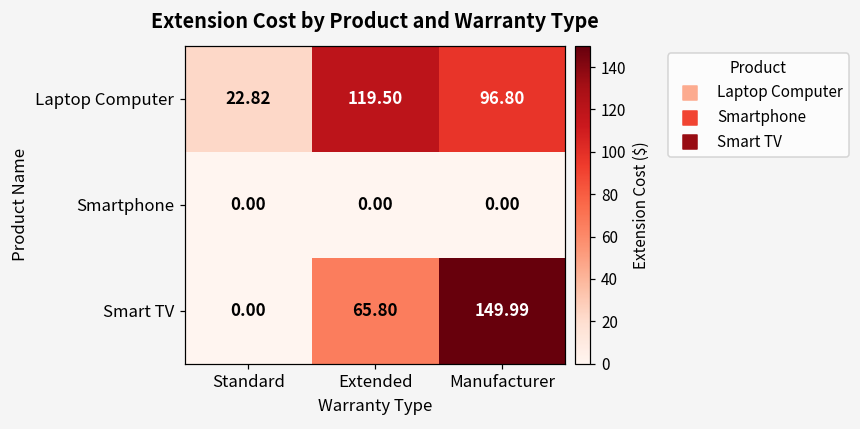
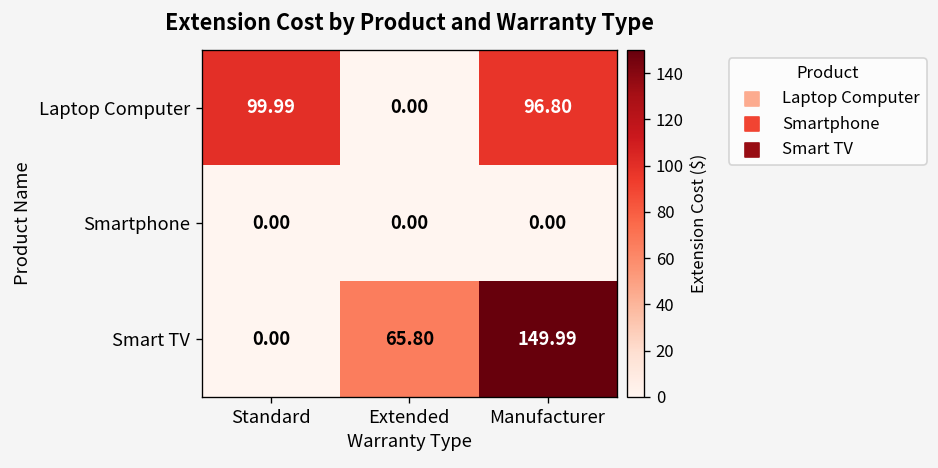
Laptop Computer, Standard: 22.82 -> 99.99
Laptop Computer, Extended: 119.50 -> 0.00
